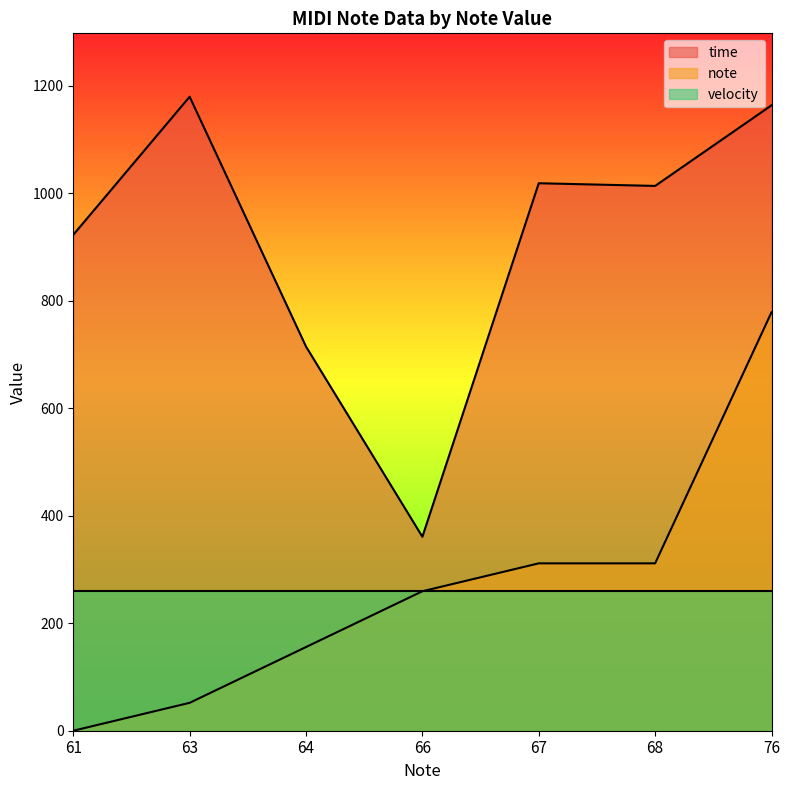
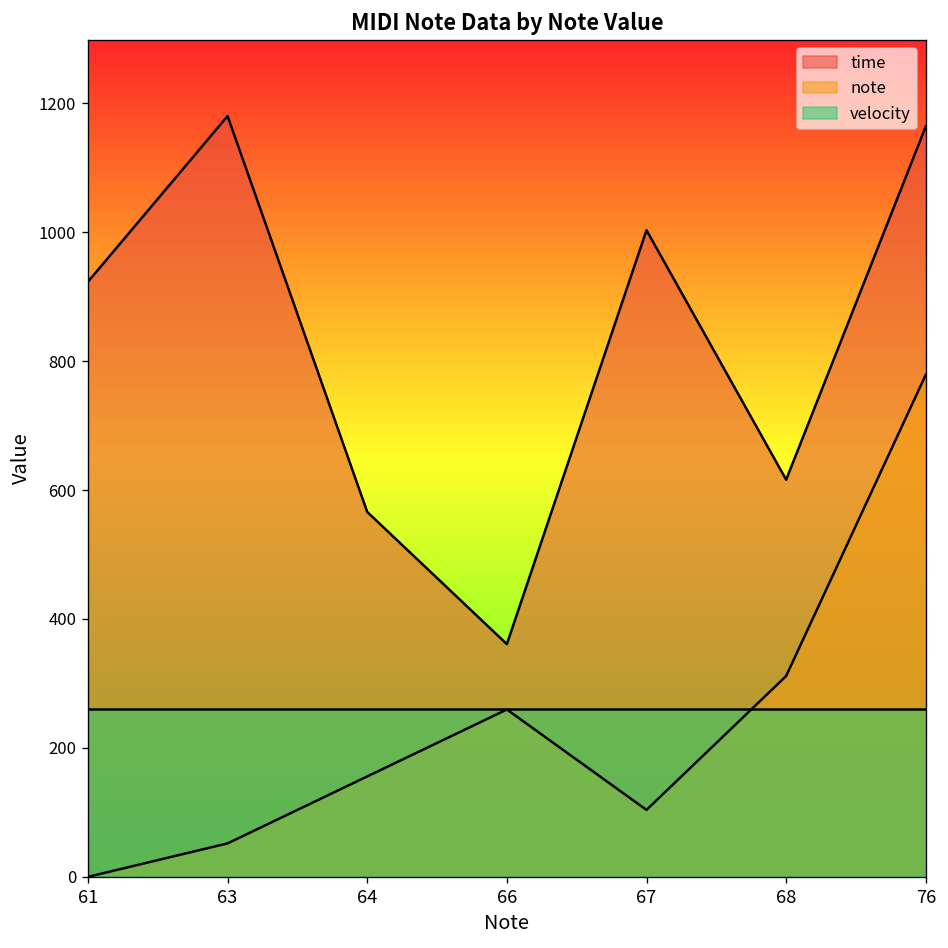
time, 64: 720 -> 570
time, 67: 1020 -> 1000
note, 67: 310 -> 100
time, 68: 1010 -> 620
